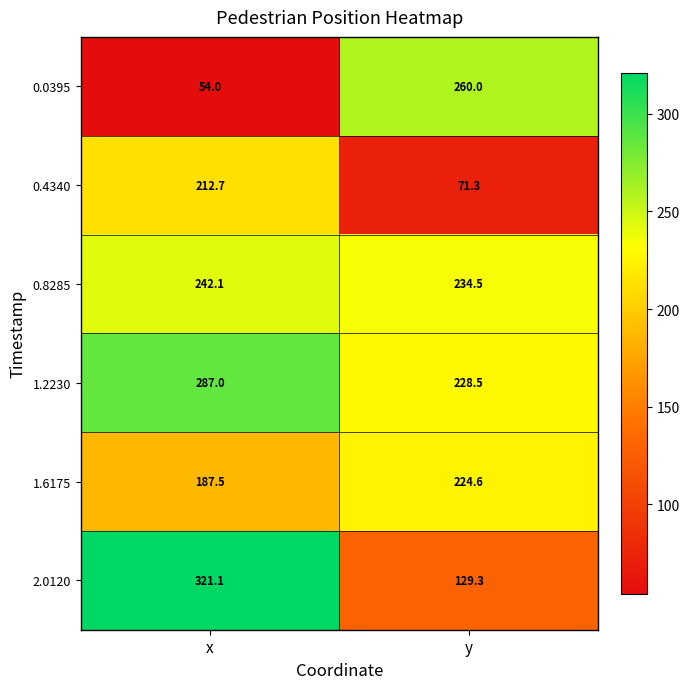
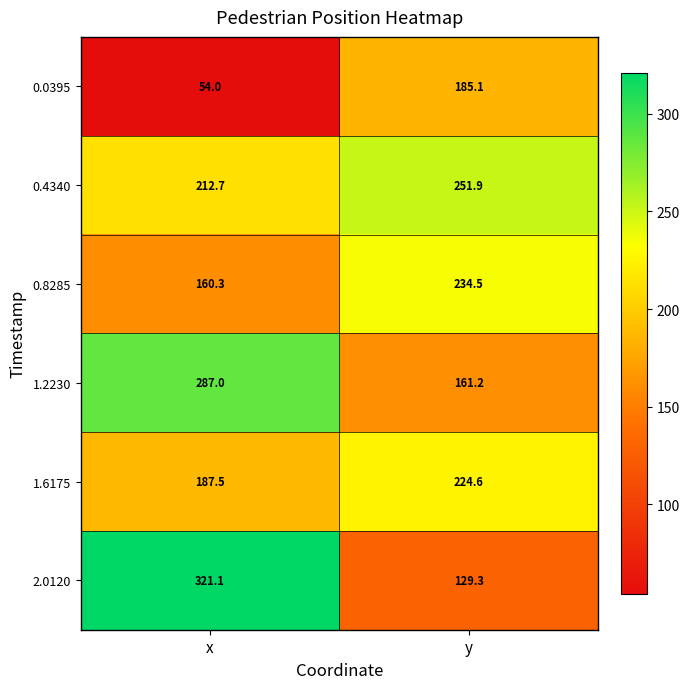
0.0395, y: 260.0 -> 185.1
0.4340, y: 71.3 -> 251.9
0.8285, x: 242.1 -> 160.3
1.2230, y: 228.5 -> 161.2
